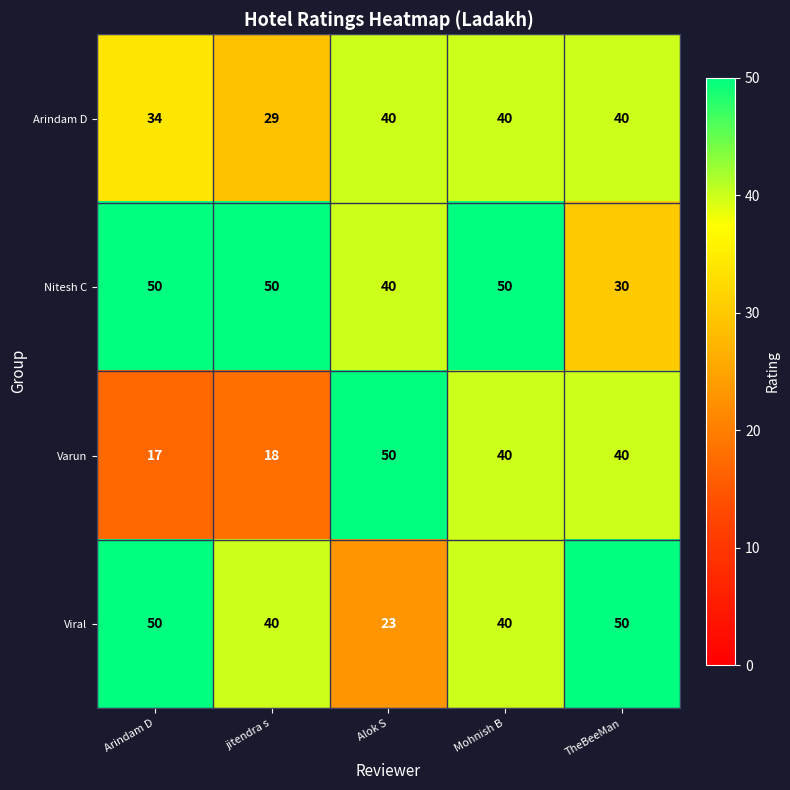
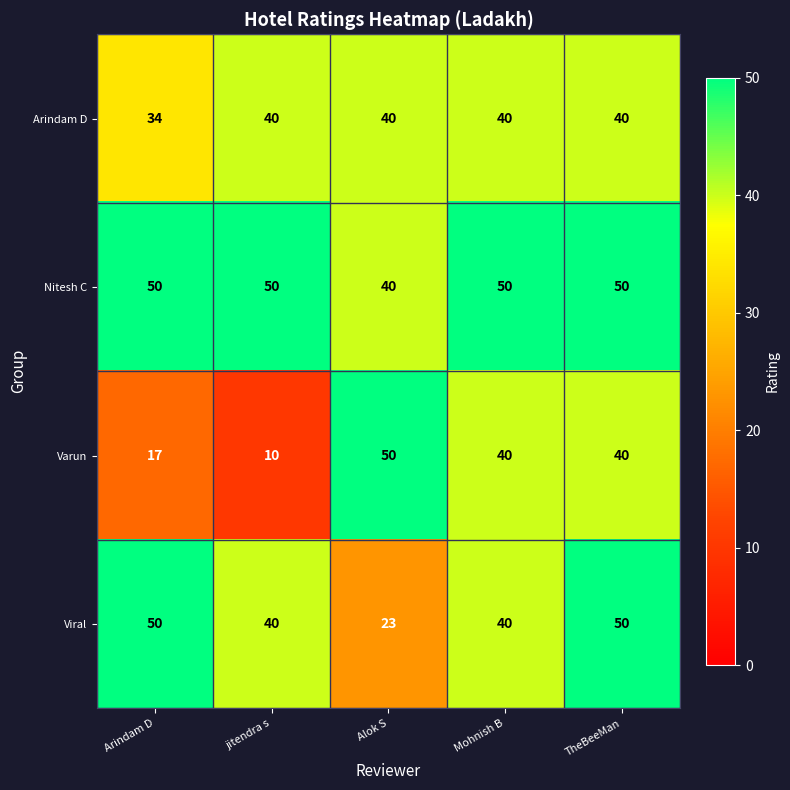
Arindam D, jitendra s: 29 -> 40
Nitesh C, TheBeeMan: 30 -> 50
Varun, jitendra s: 18 -> 10
